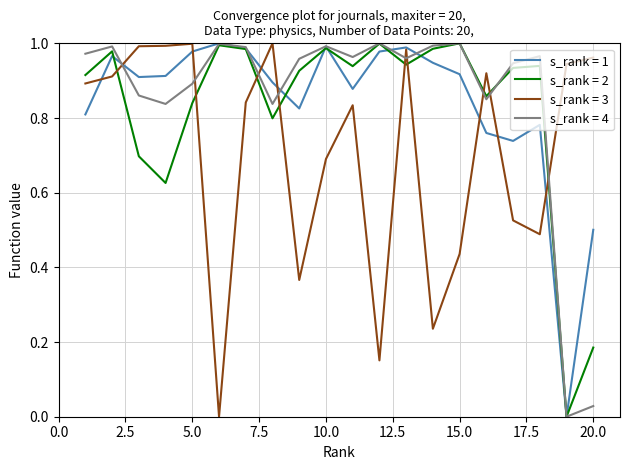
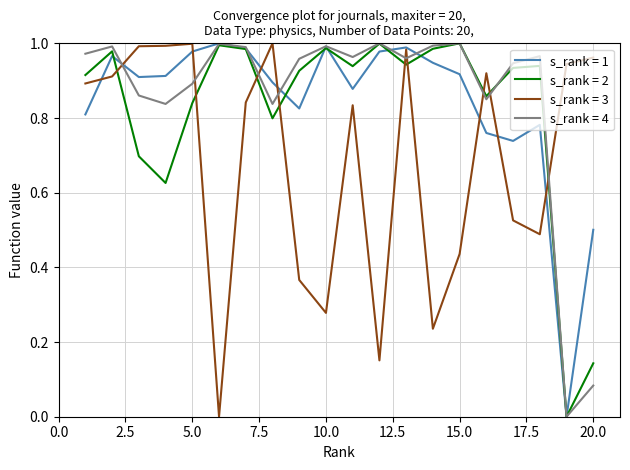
s_rank = 3, 10.0: 0.69 -> 0.28
s_rank = 2, 20.0: 0.19 -> 0.14
s_rank = 4, 20.0: 0.03 -> 0.08
